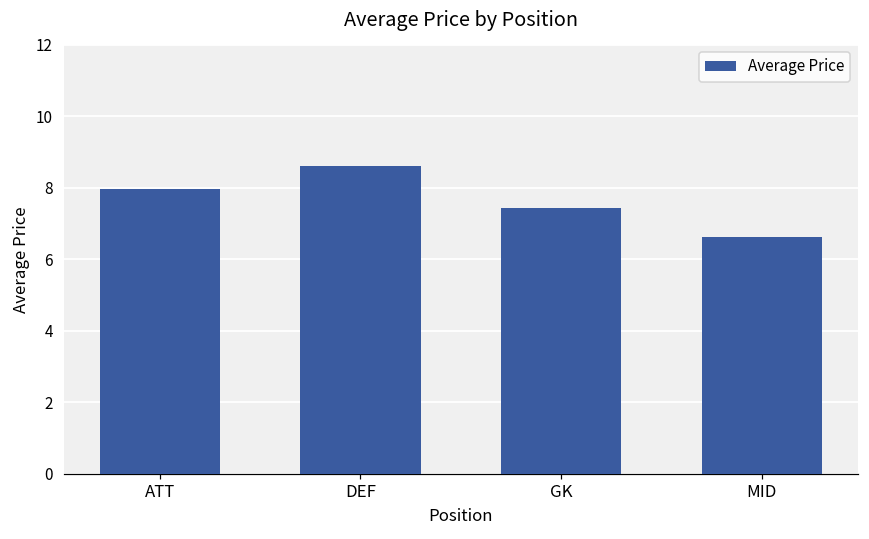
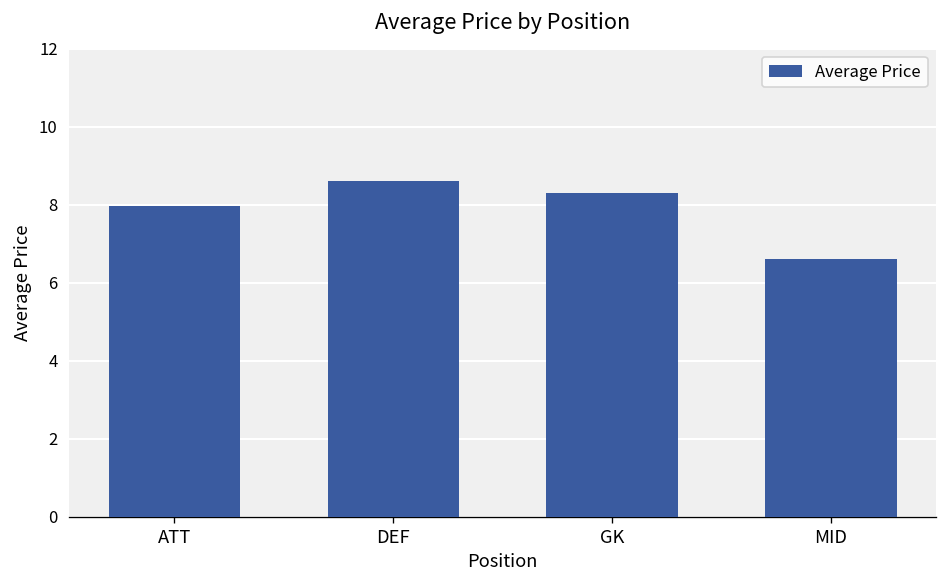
GK: 7.4 -> 8.3
